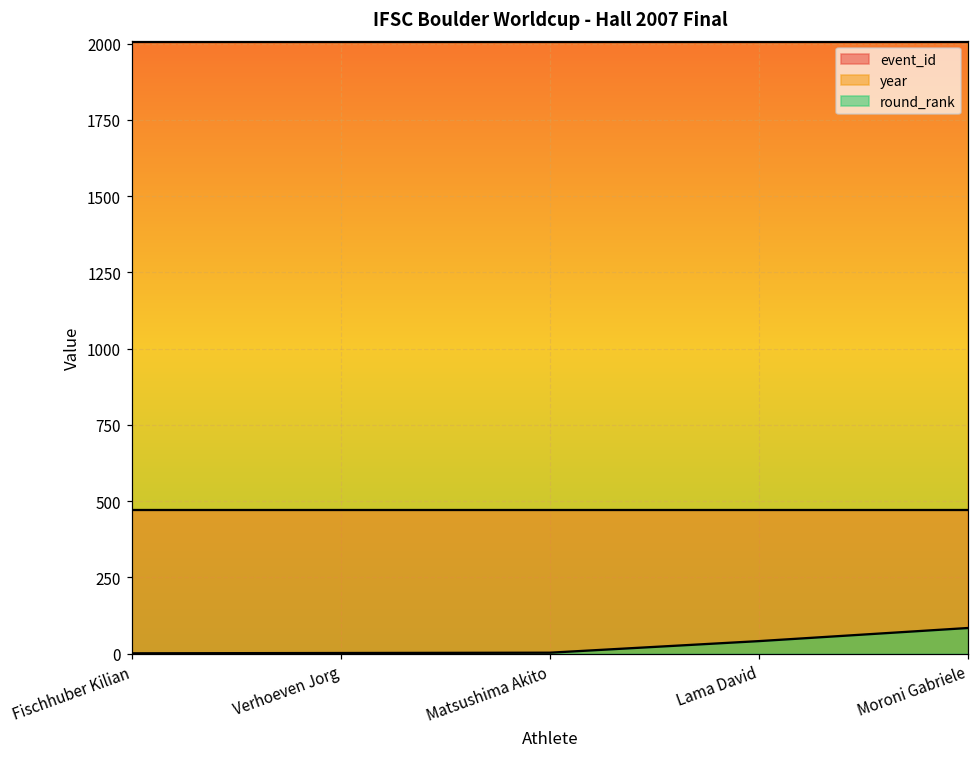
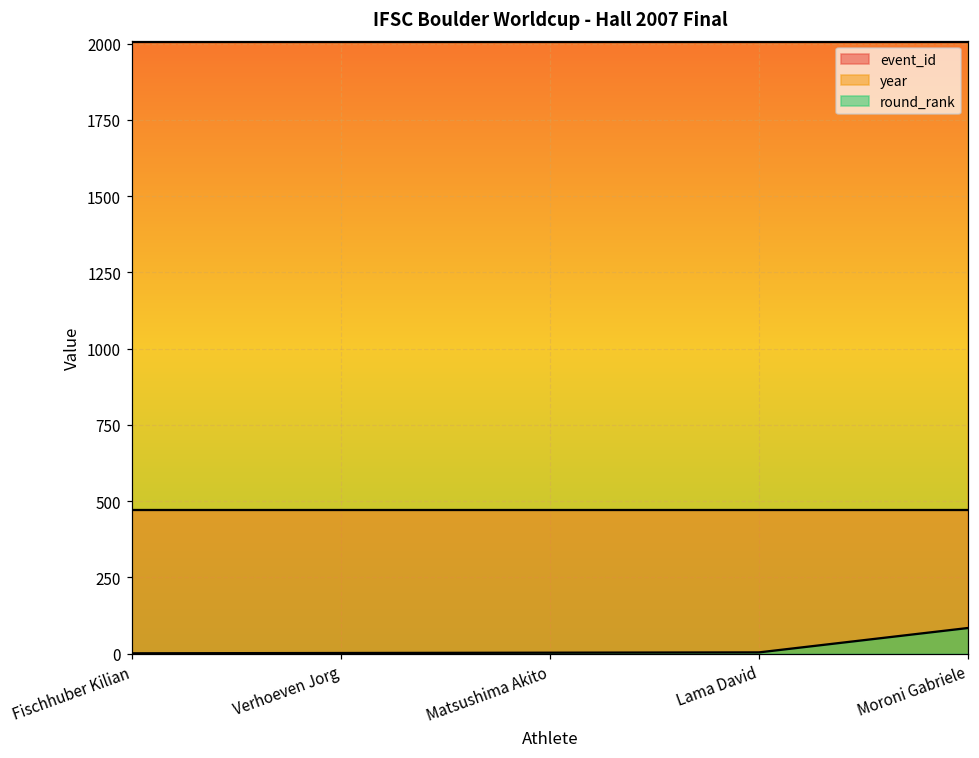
round_rank, Lama David: 40 -> 0
